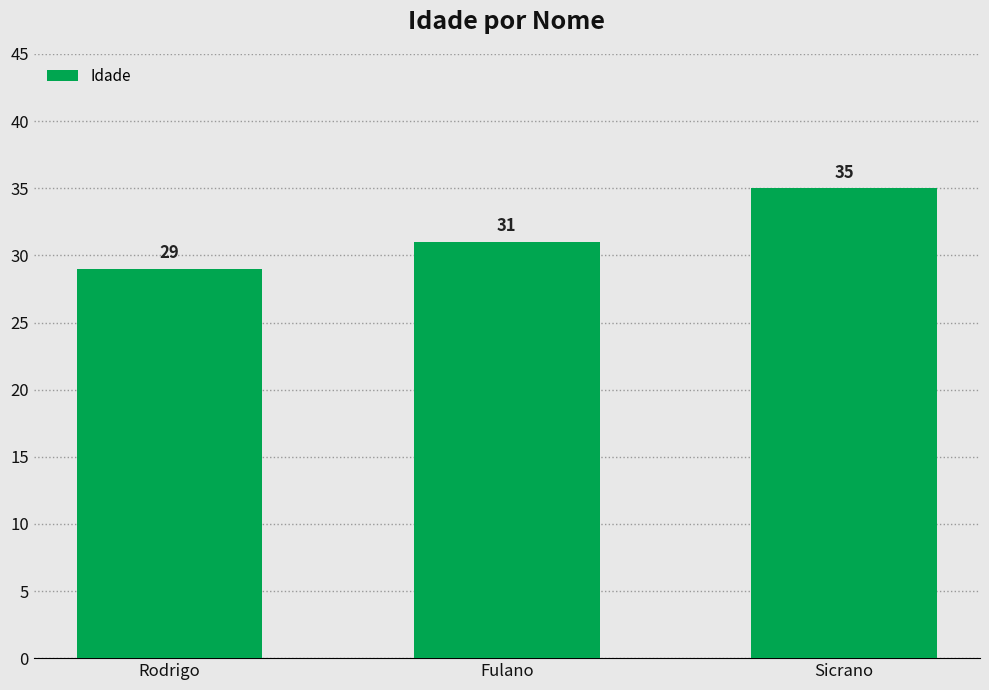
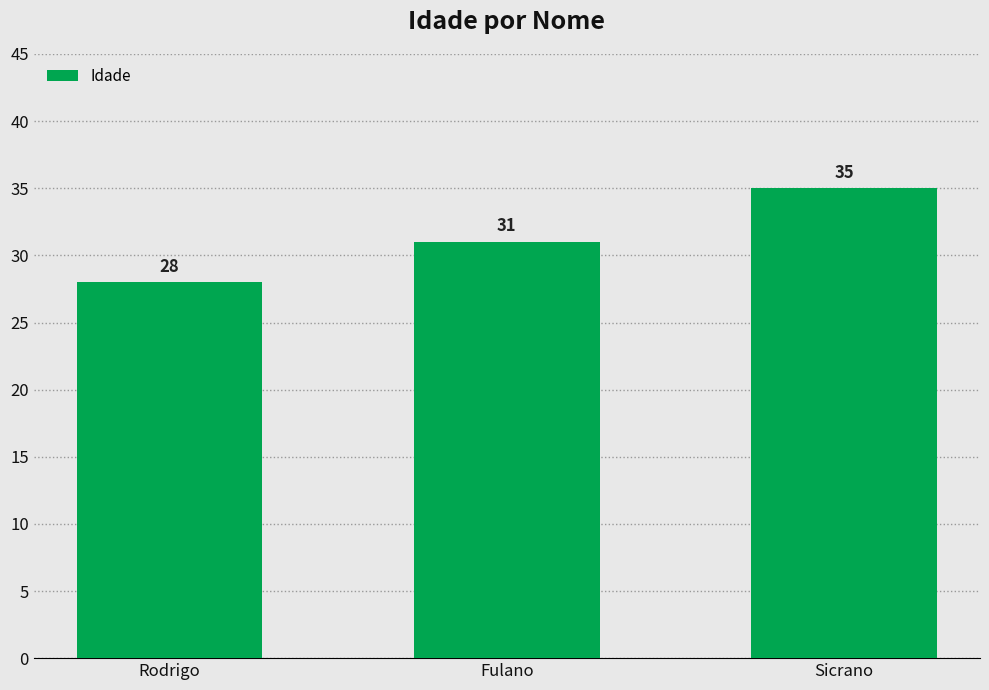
Rodrigo: 29 -> 28
